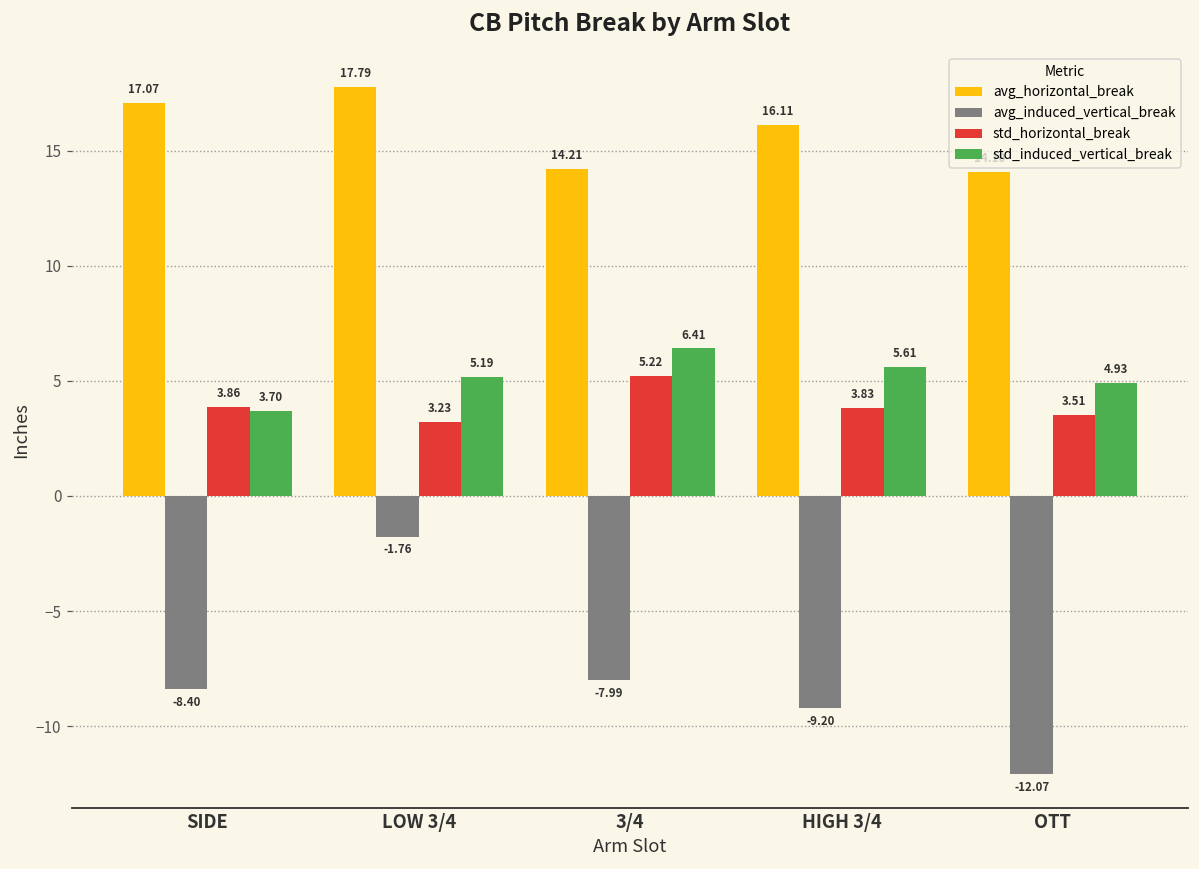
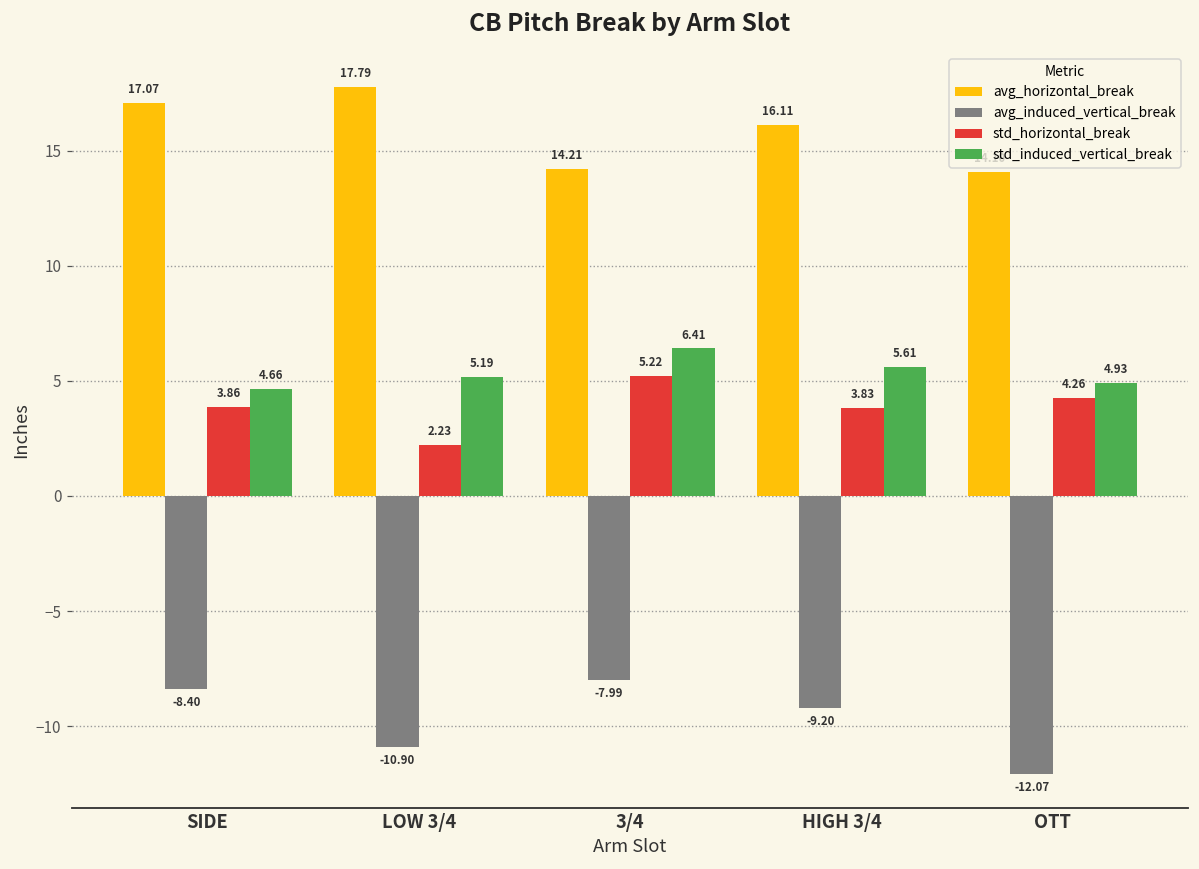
std_induced_vertical_break, SIDE: 3.70 -> 4.66
avg_induced_vertical_break, LOW 3/4: -1.76 -> -10.90
std_horizontal_break, LOW 3/4: 3.23 -> 2.23
std_horizontal_break, OTT: 3.51 -> 4.26
